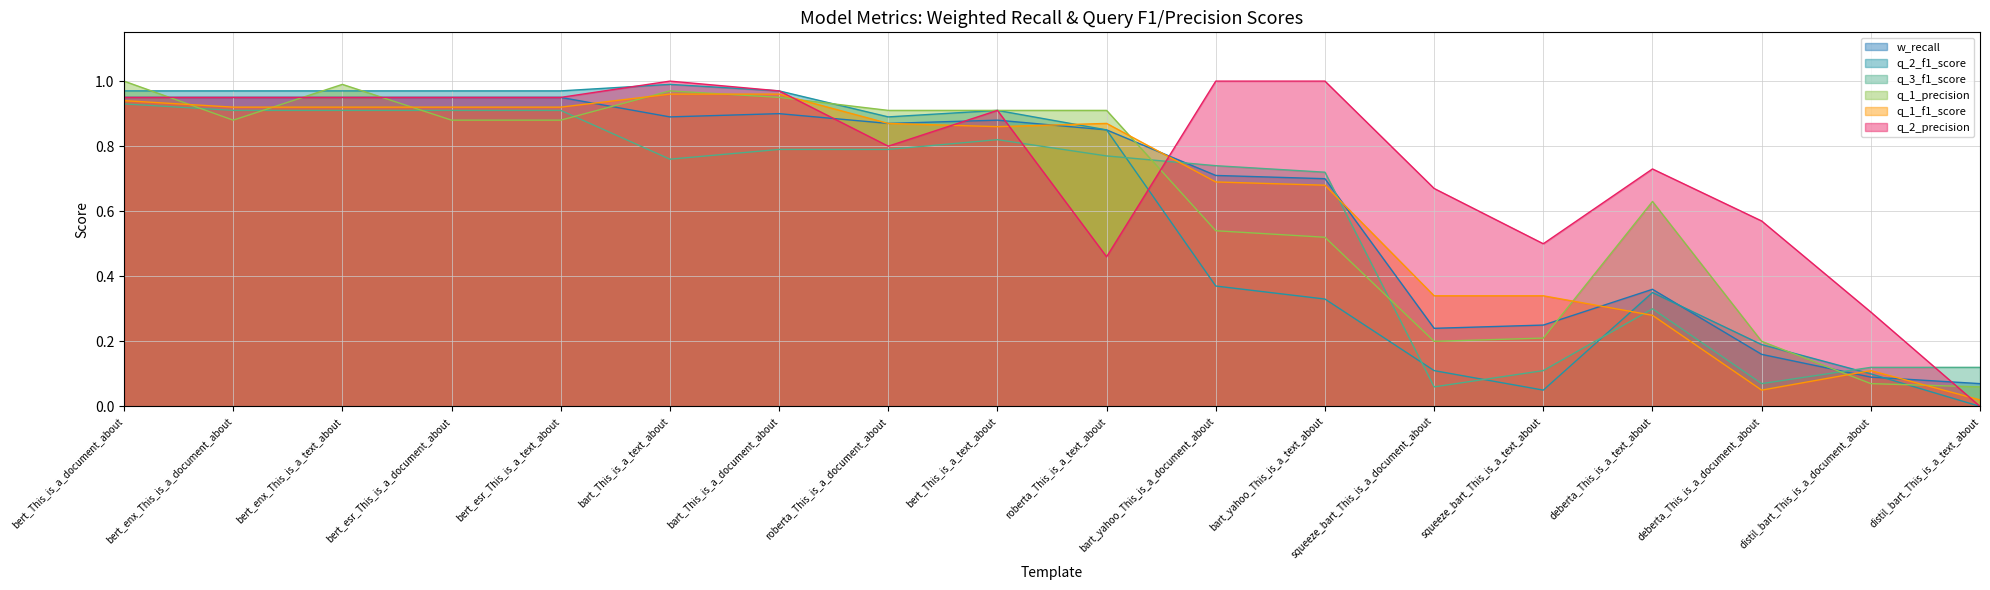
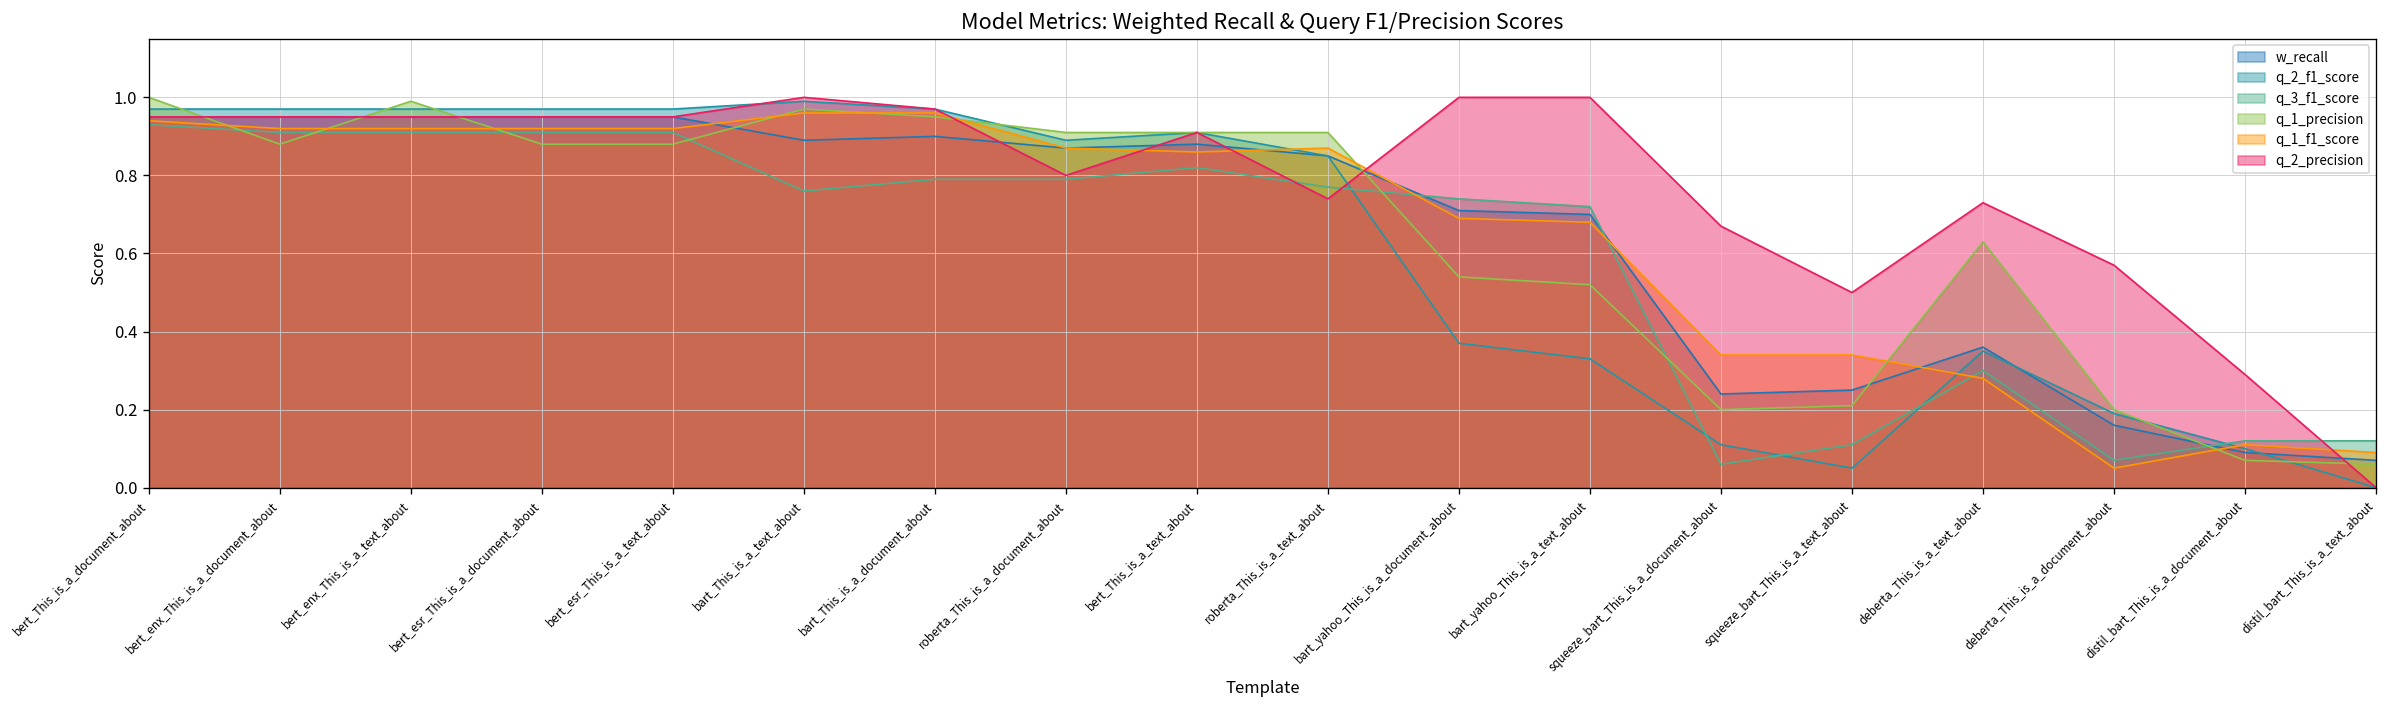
q_2_precision, roberta_This_is_a_text_about: 0.46 -> 0.74
q_1_f1_score, distil_bart_This_is_a_text_about: 0.02 -> 0.09
